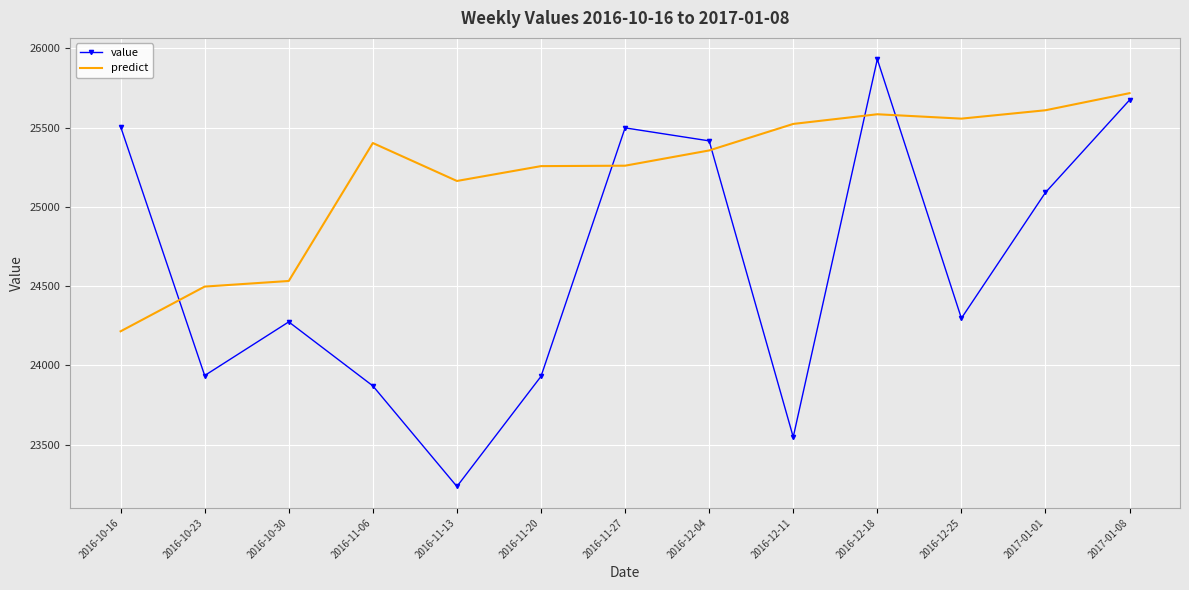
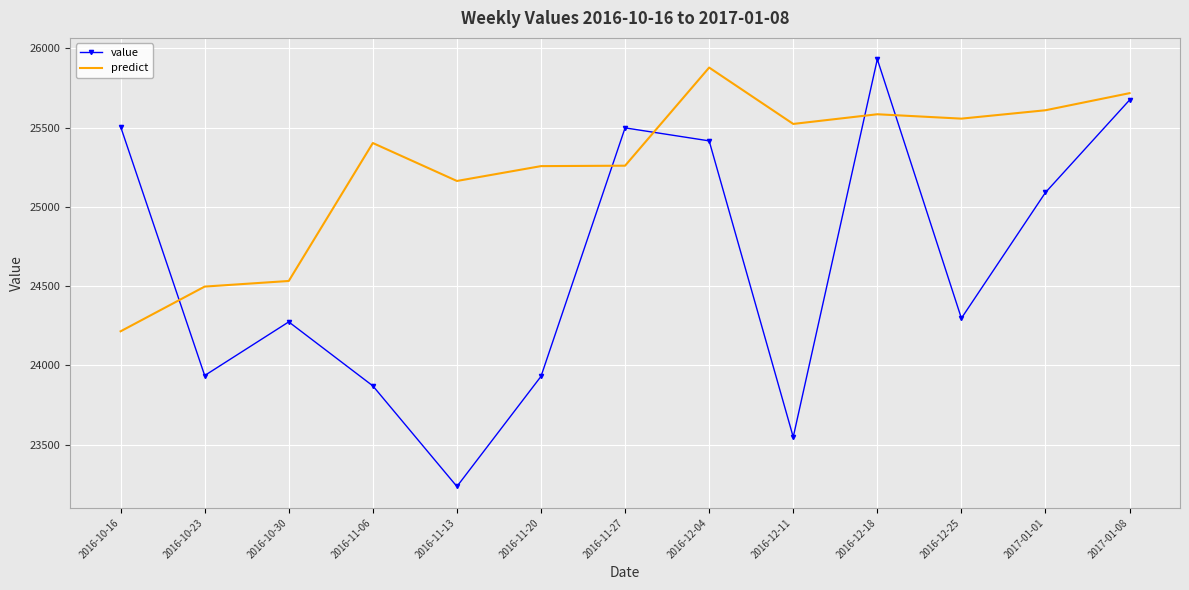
predict, 2016-12-04: 25360 -> 25880
